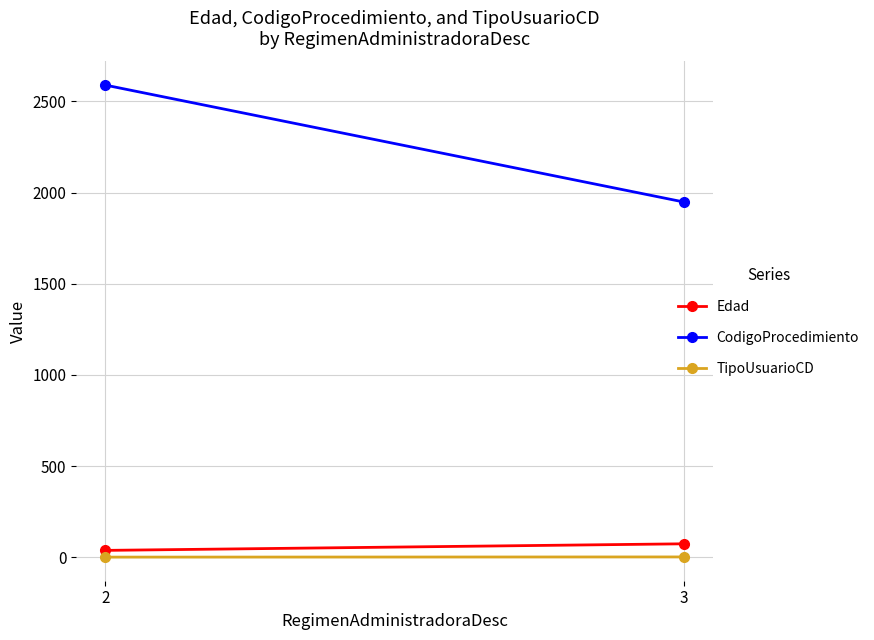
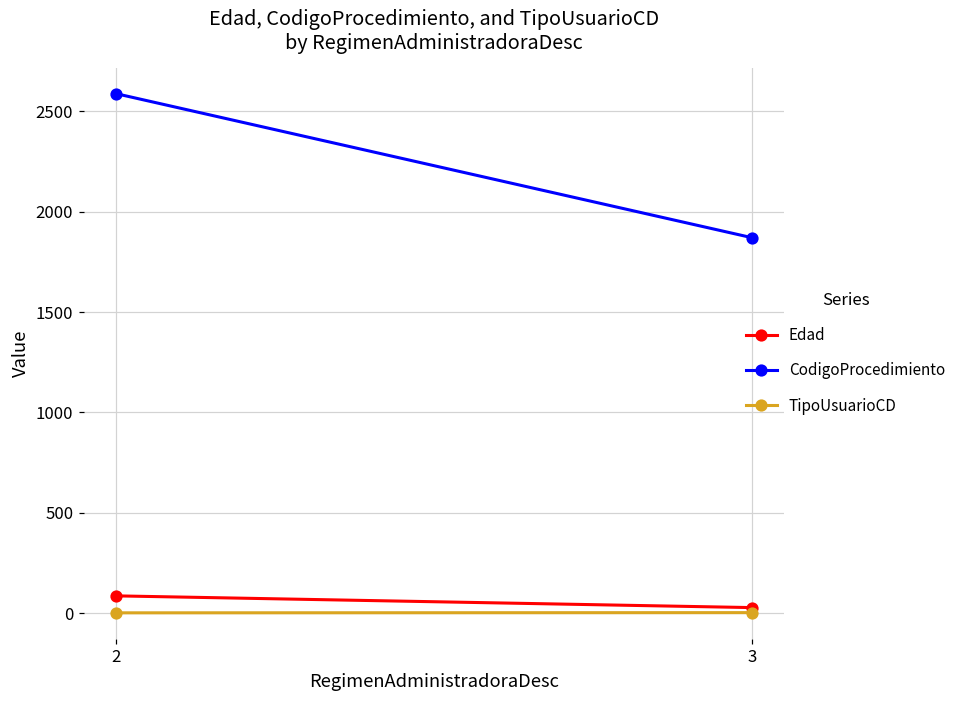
Edad, 2: 40 -> 90
Edad, 3: 70 -> 30
CodigoProcedimiento, 3: 1950 -> 1870
